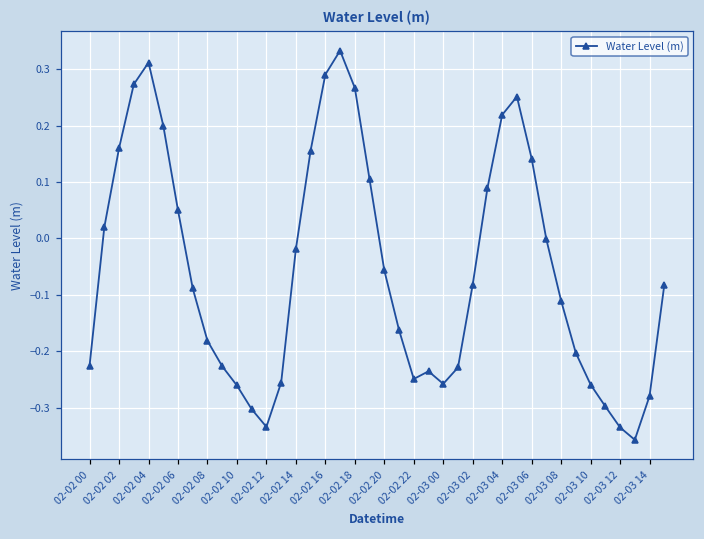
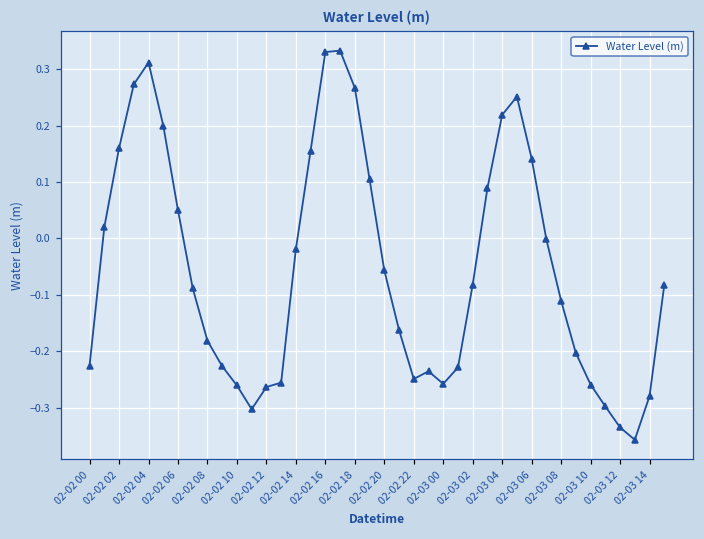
02-02 12: -0.33 -> -0.26
02-02 16: 0.29 -> 0.33
